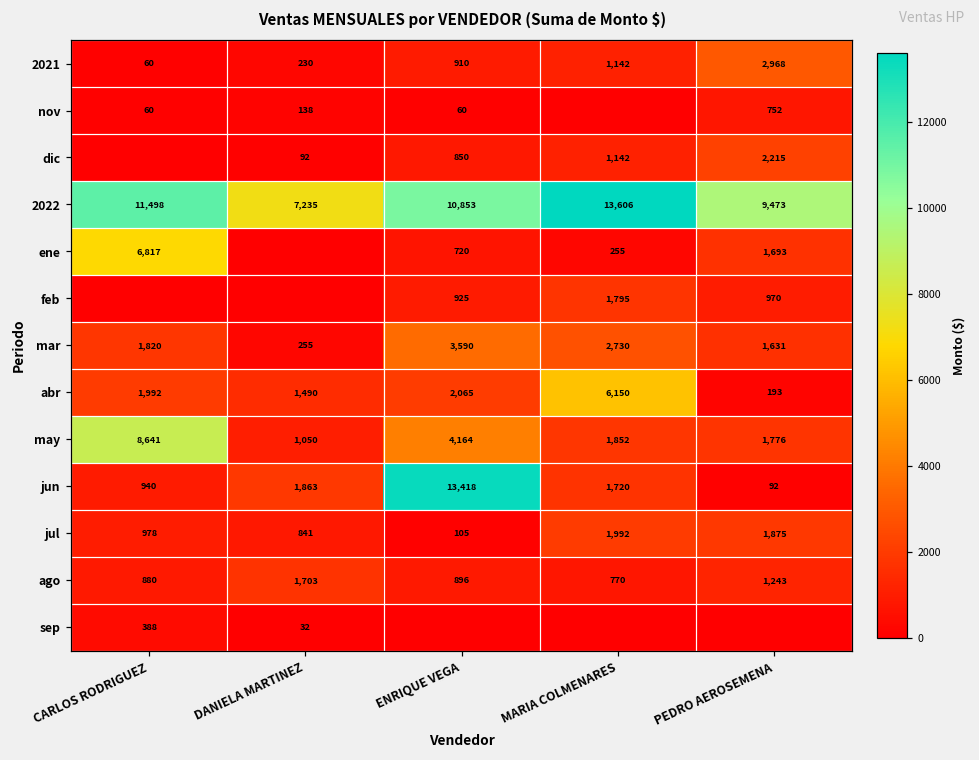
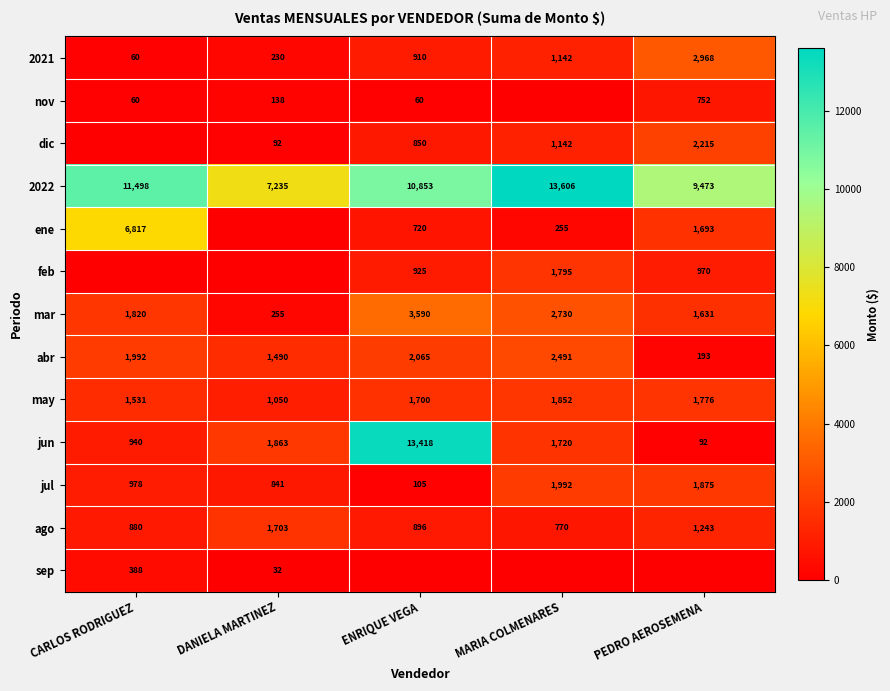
abr, MARIA COLMENARES: 6,150 -> 2,491
may, CARLOS RODRIGUEZ: 8,641 -> 1,531
may, ENRIQUE VEGA: 4,164 -> 1,700
